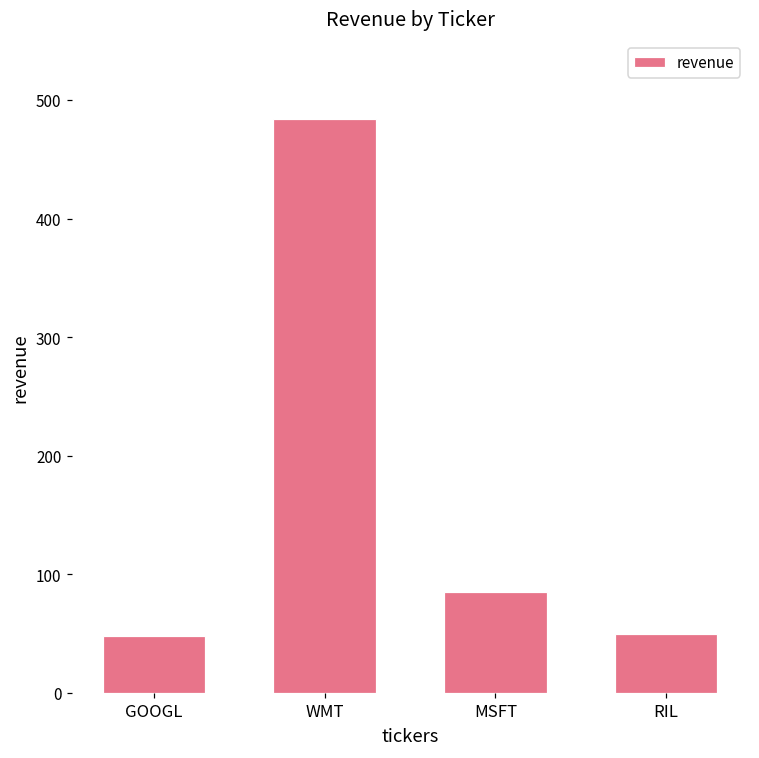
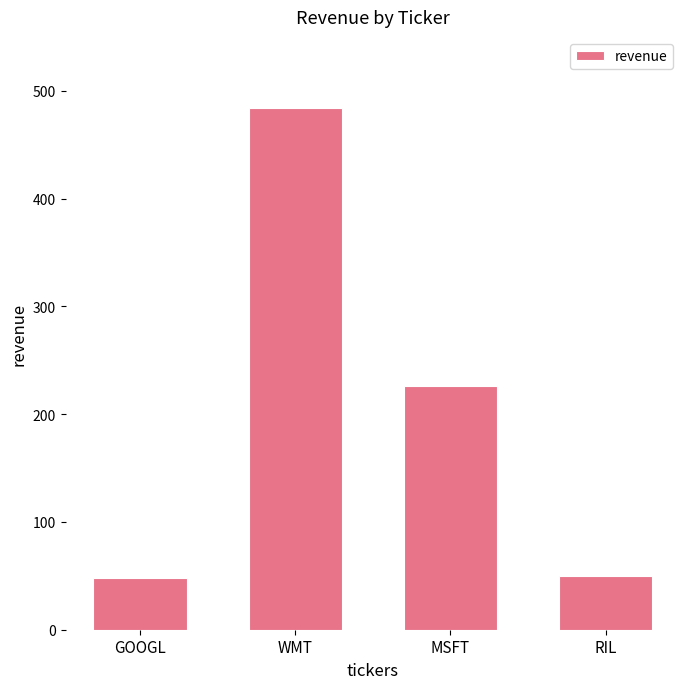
MSFT: 85 -> 226
